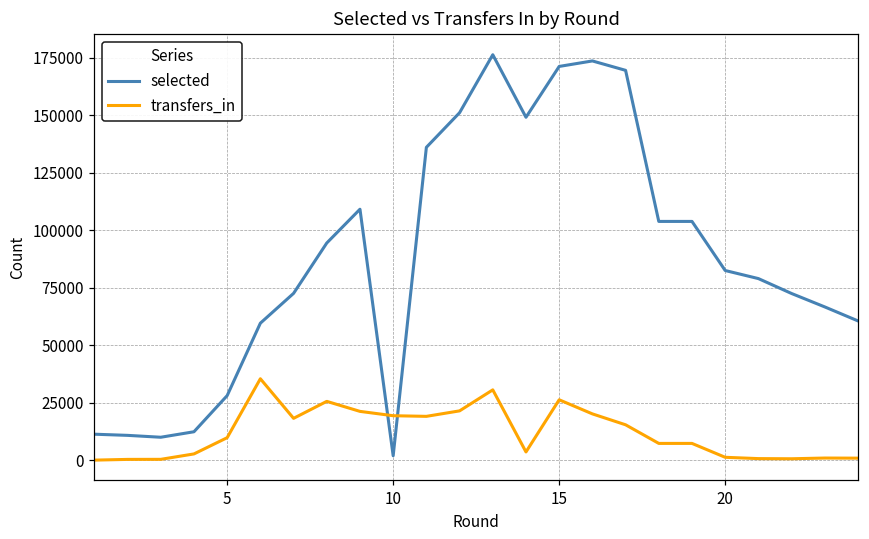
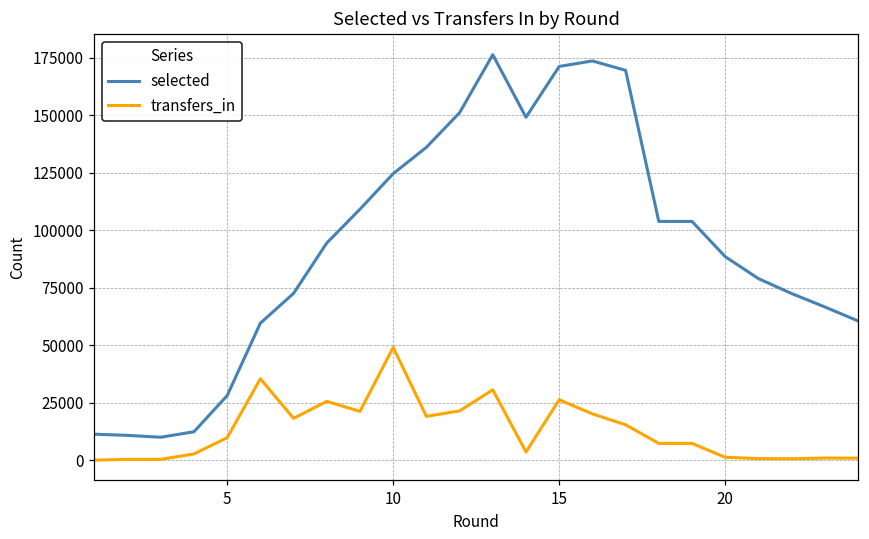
selected, 10: 2000 -> 125000
transfers_in, 10: 19000 -> 49000
selected, 20: 82000 -> 88000
